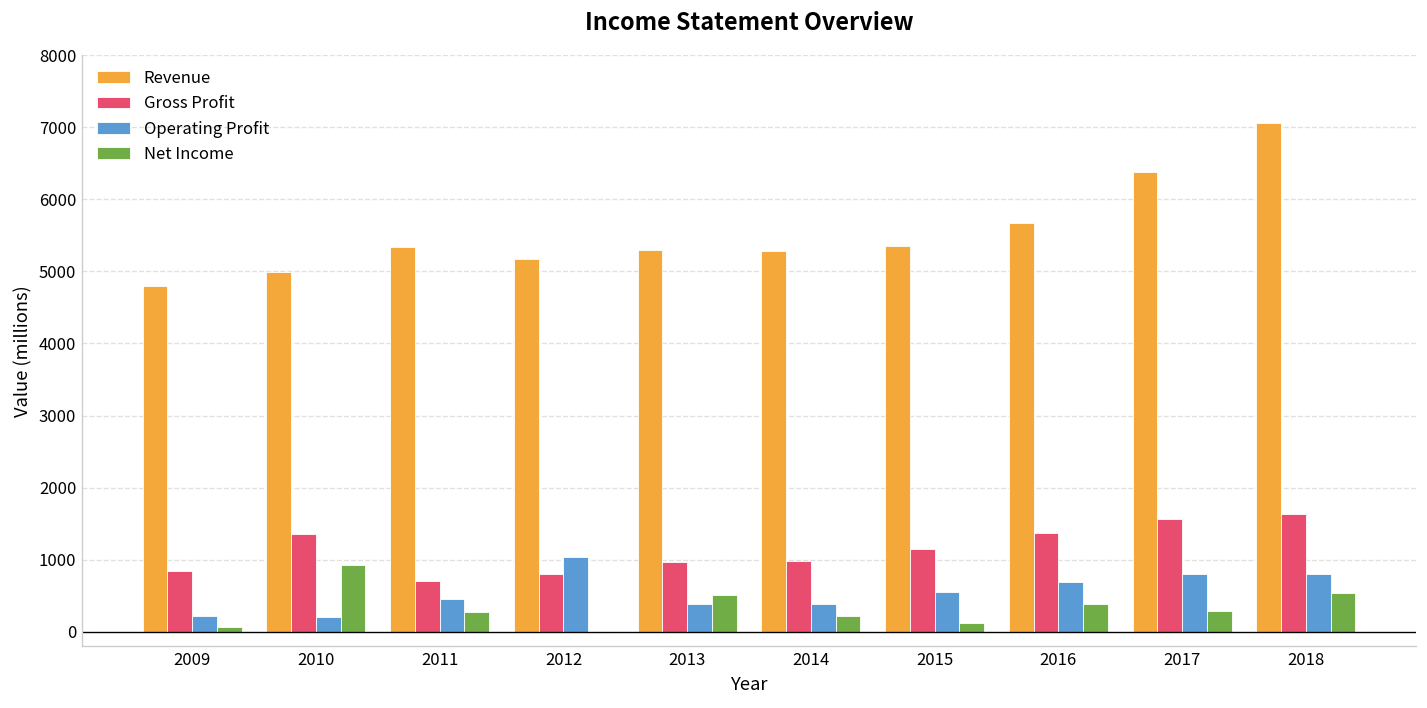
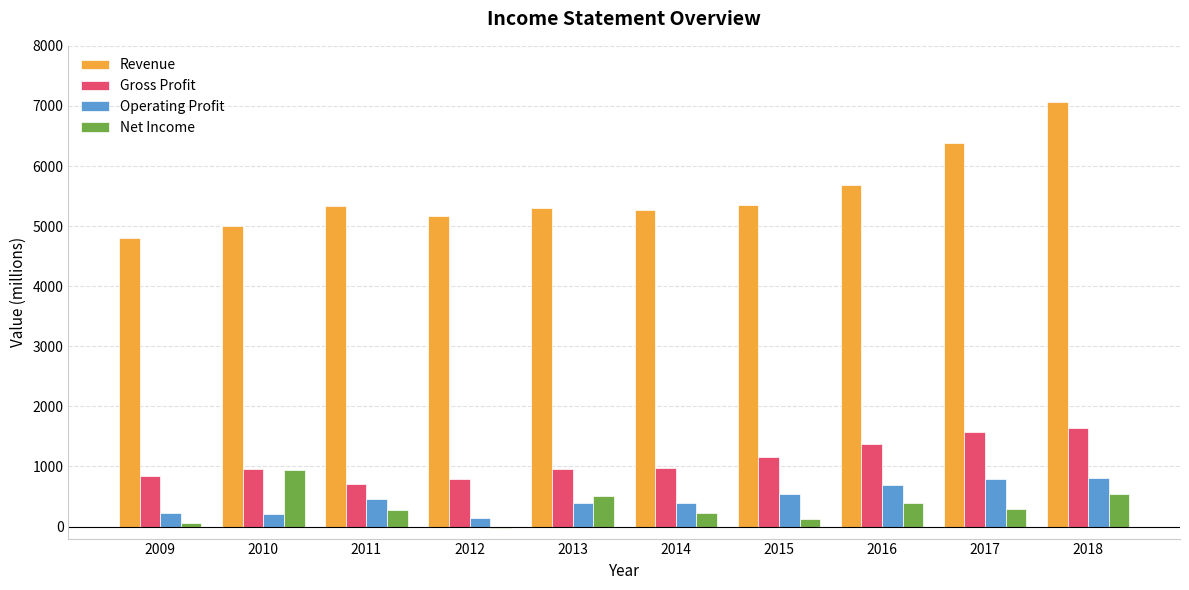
Gross Profit, 2010: 1400 -> 1000
Operating Profit, 2012: 1000 -> 100
